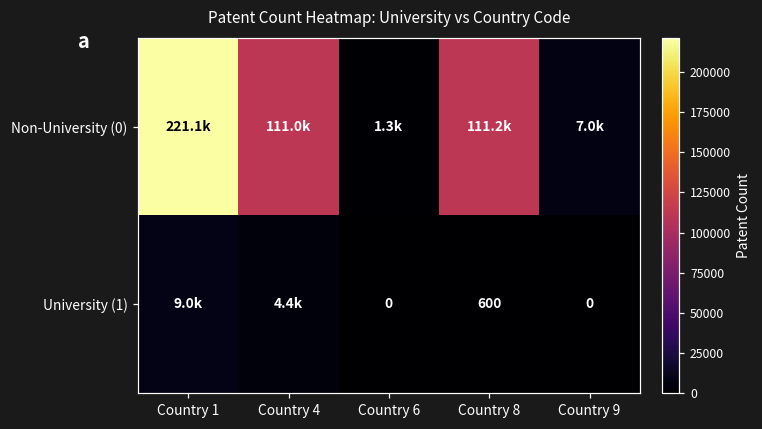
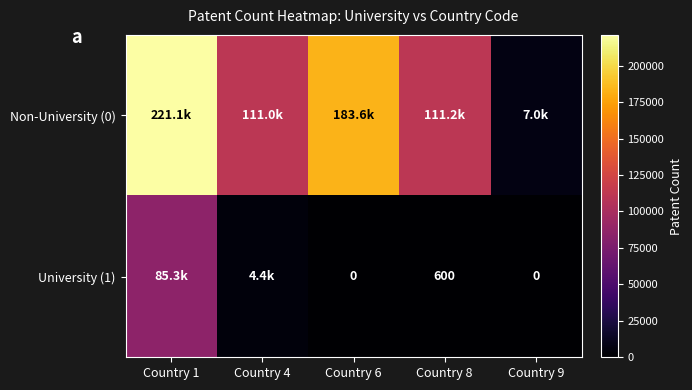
Non-University (0), Country 6: 1.3k -> 183.6k
University (1), Country 1: 9.0k -> 85.3k
